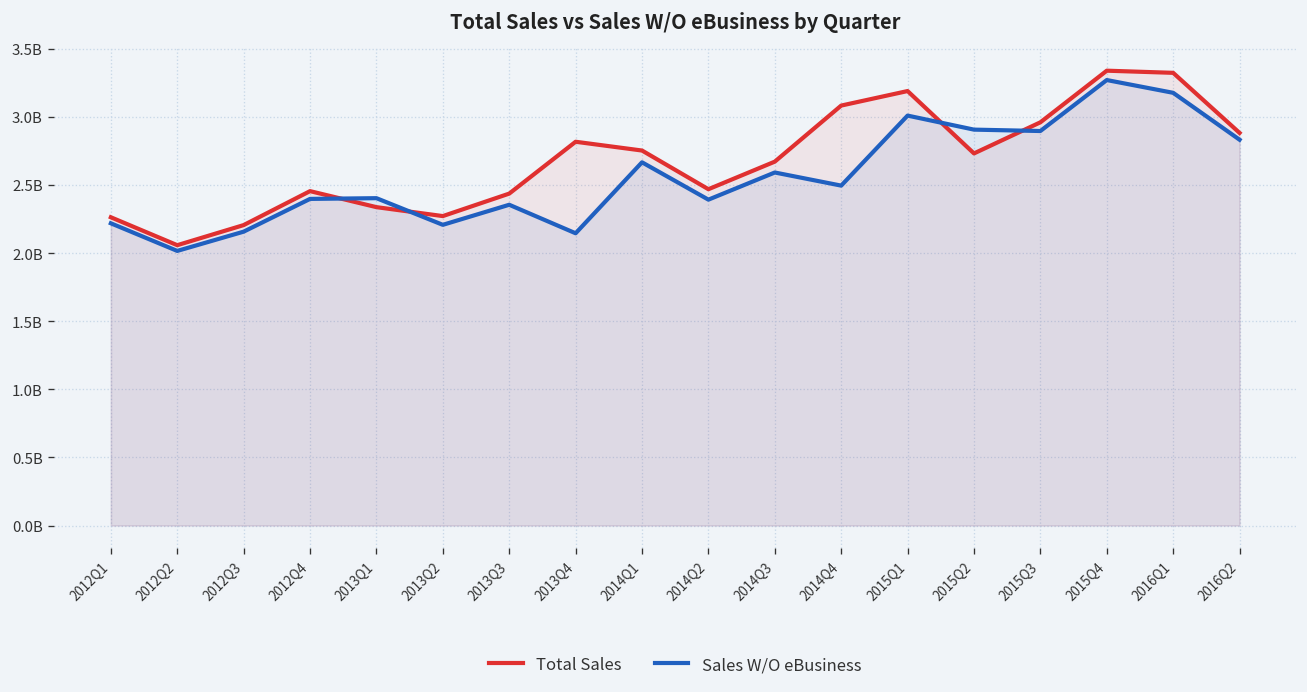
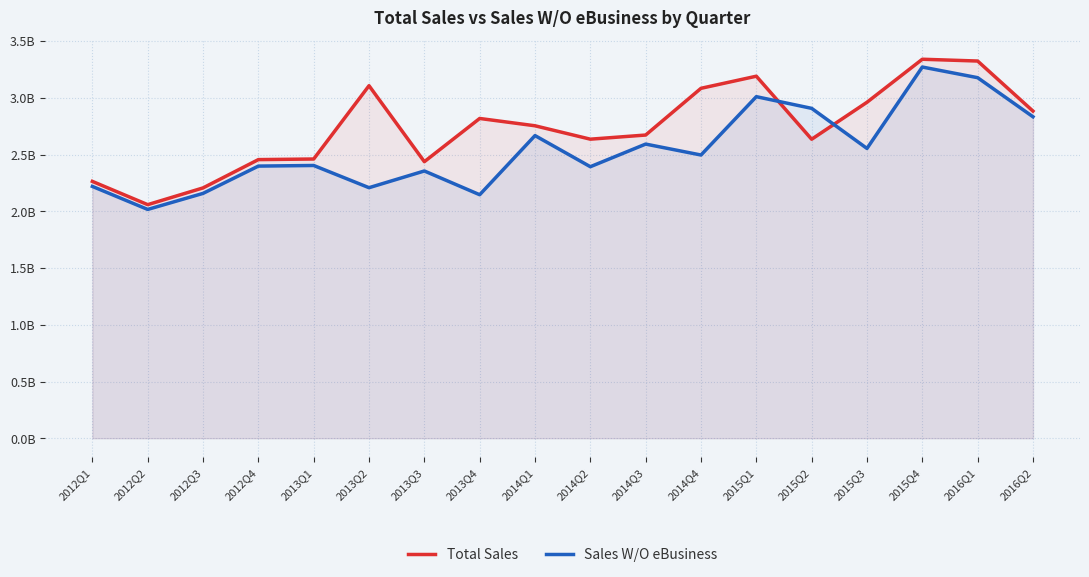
Total Sales, 2013Q1: 2340000000 -> 2460000000
Total Sales, 2013Q2: 2270000000 -> 3110000000
Total Sales, 2014Q2: 2470000000 -> 2640000000
Total Sales, 2015Q2: 2730000000 -> 2640000000
Sales W/O eBusiness, 2015Q3: 2900000000 -> 2550000000
